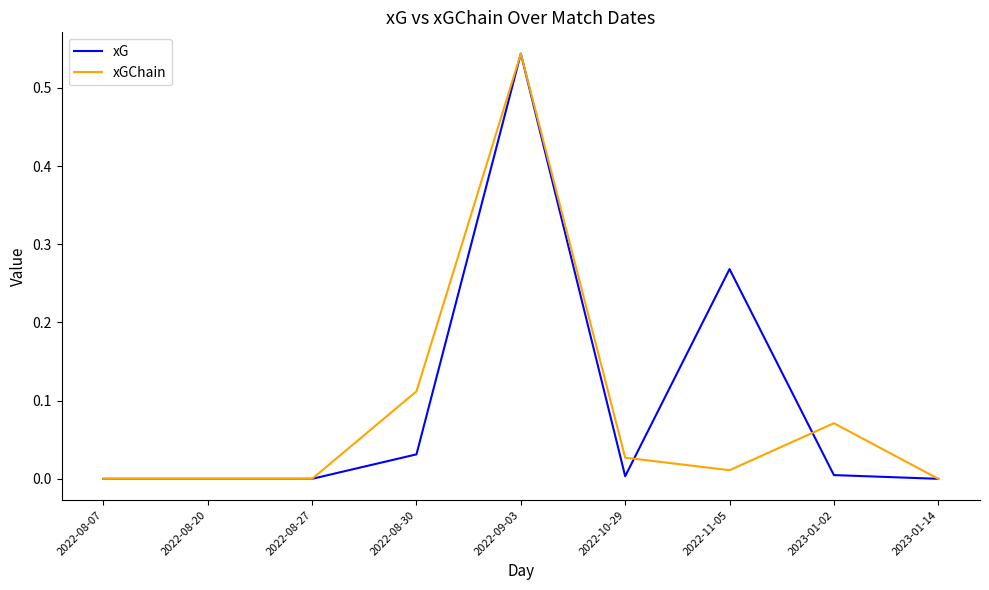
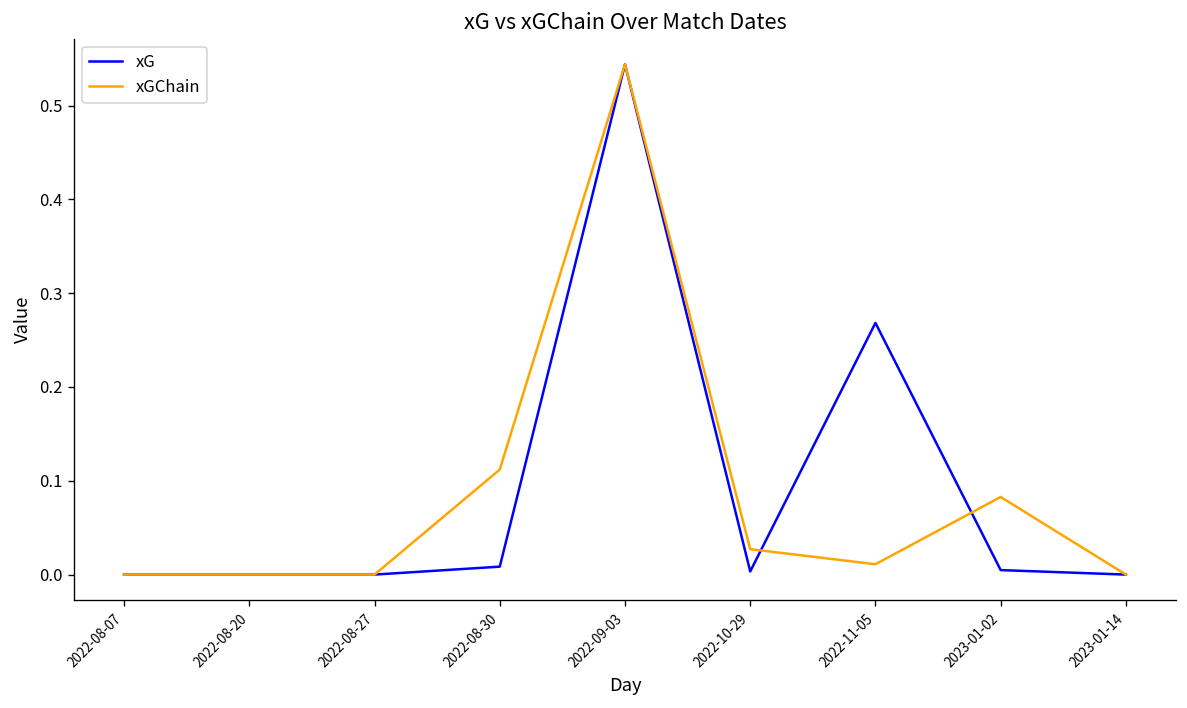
xG, 2022-08-30: 0.03 -> 0.01
xGChain, 2023-01-02: 0.07 -> 0.08
